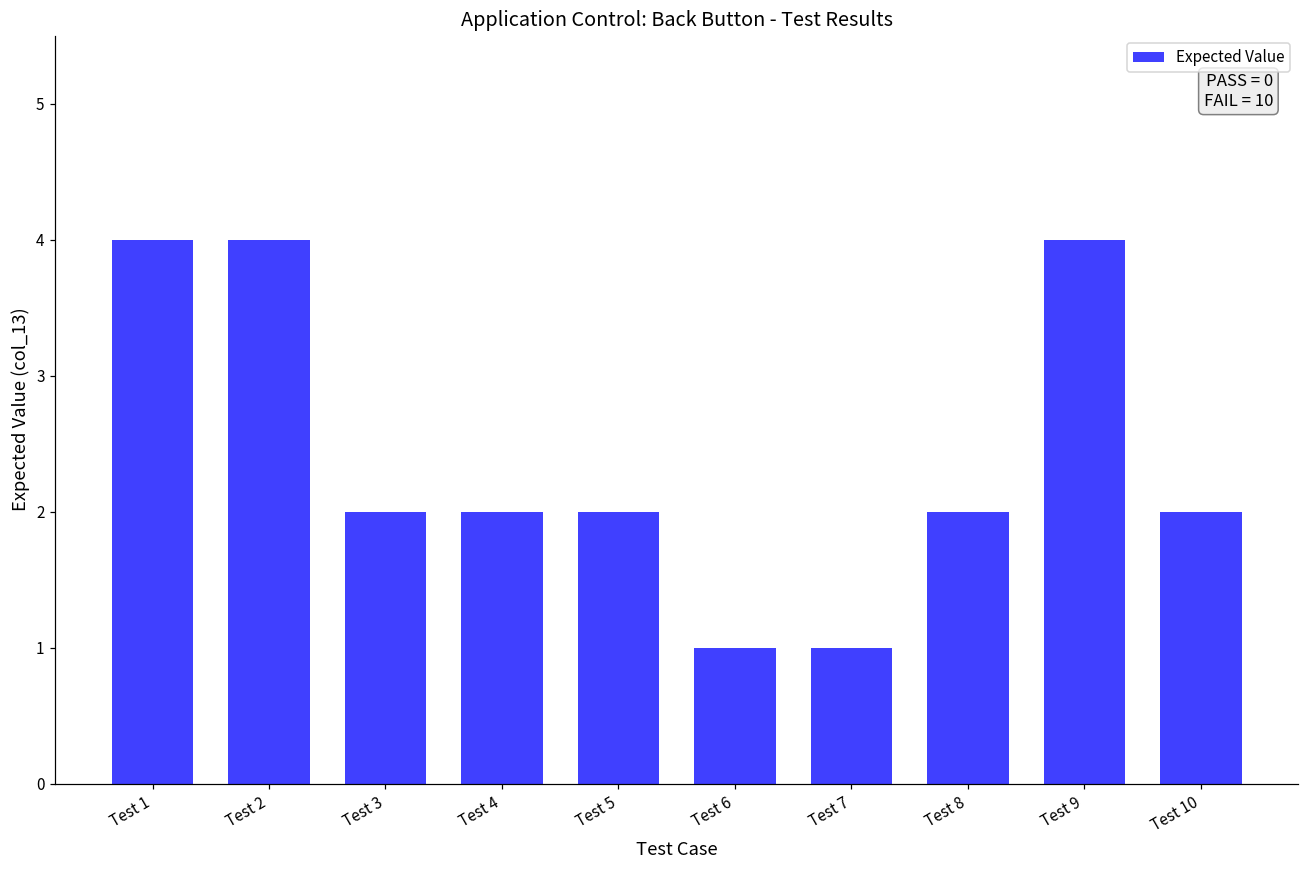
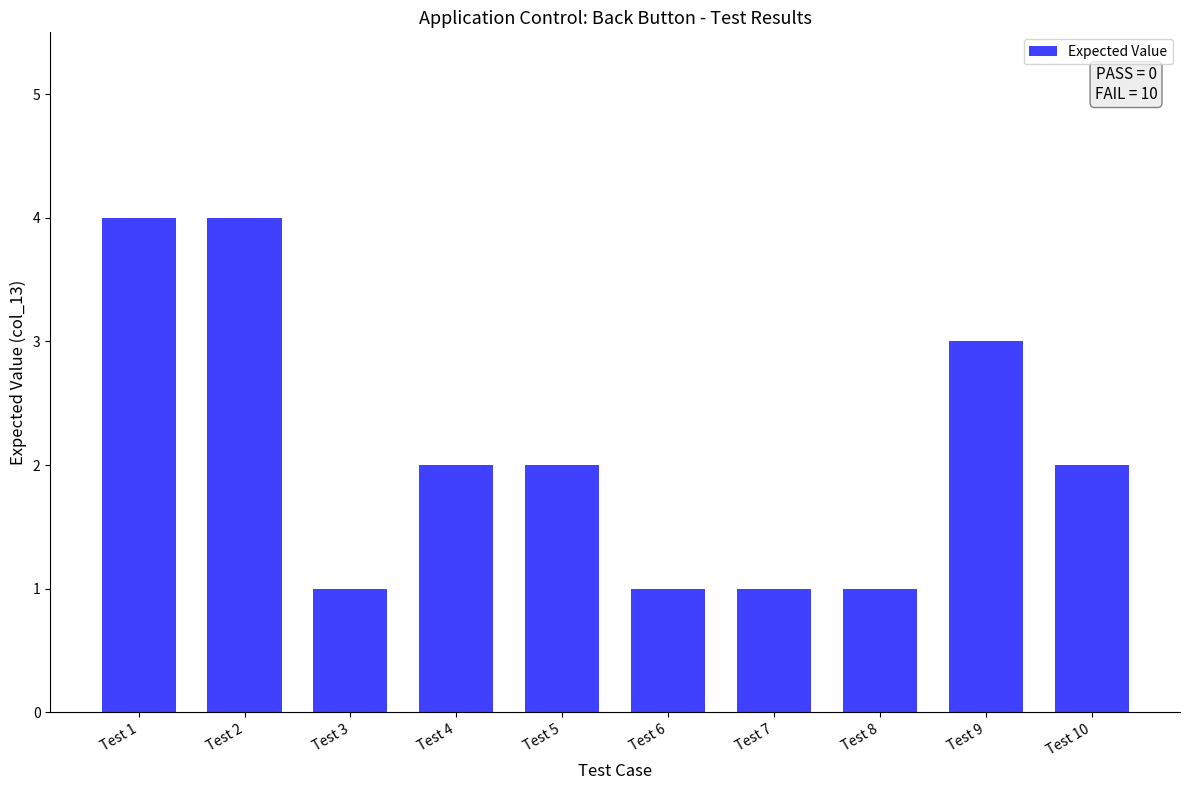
Test 3: 2 -> 1
Test 8: 2 -> 1
Test 9: 4 -> 3
